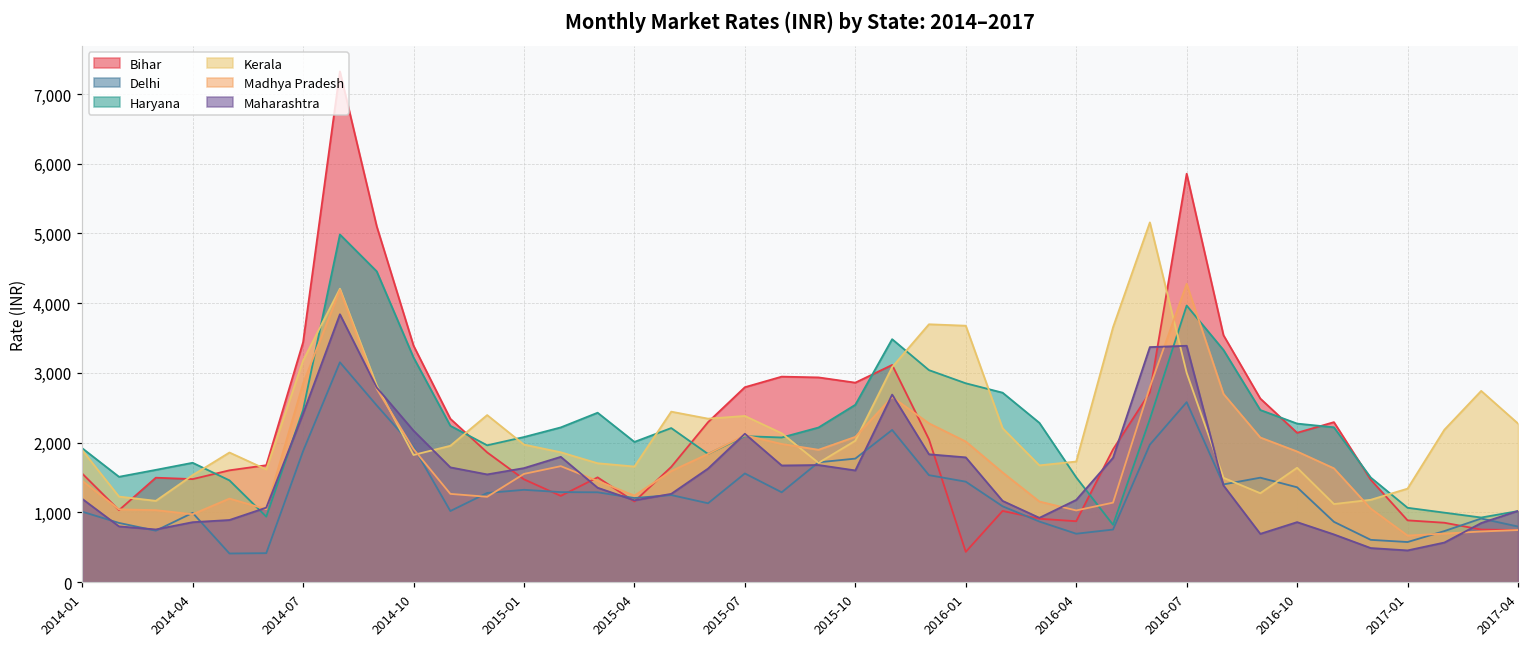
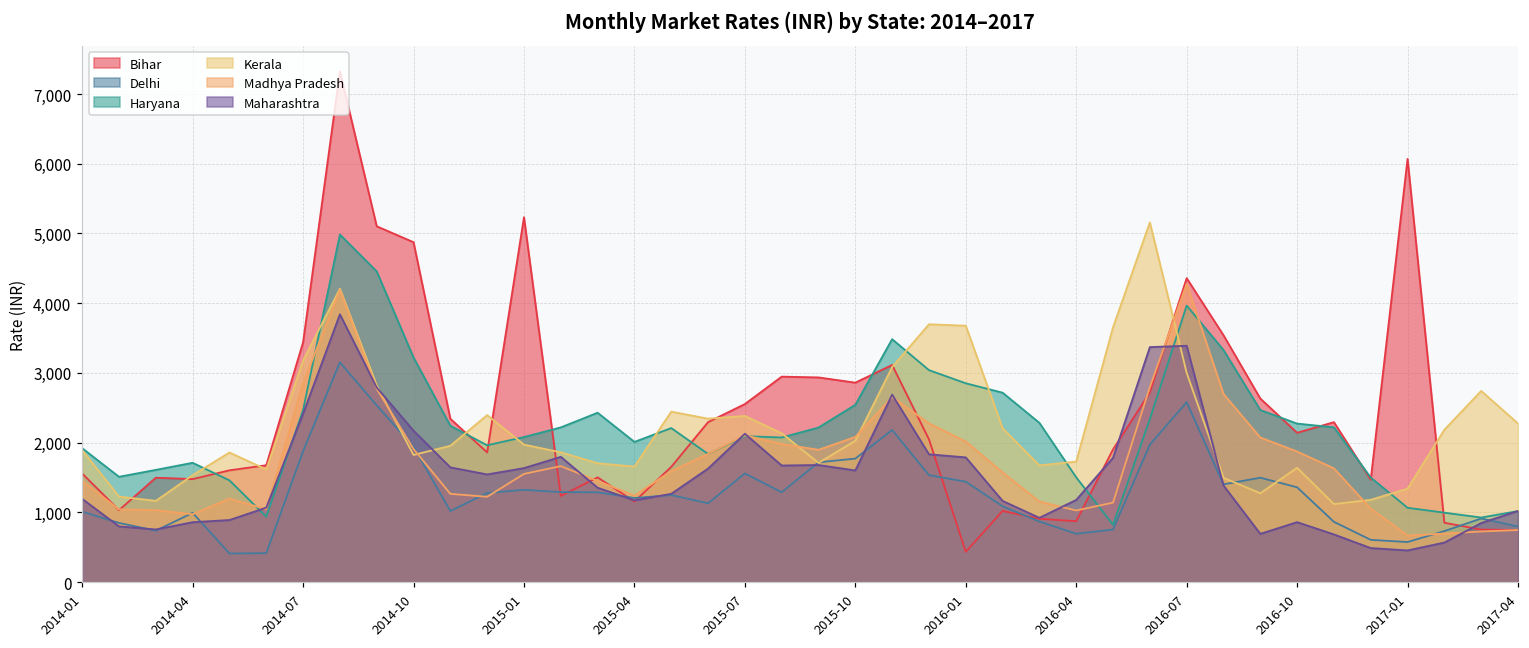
Bihar, 2014-10: 3,400 -> 4,900
Bihar, 2015-01: 1,500 -> 5,200
Bihar, 2015-07: 2,800 -> 2,600
Bihar, 2016-07: 5,900 -> 4,400
Bihar, 2017-01: 900 -> 6,100
